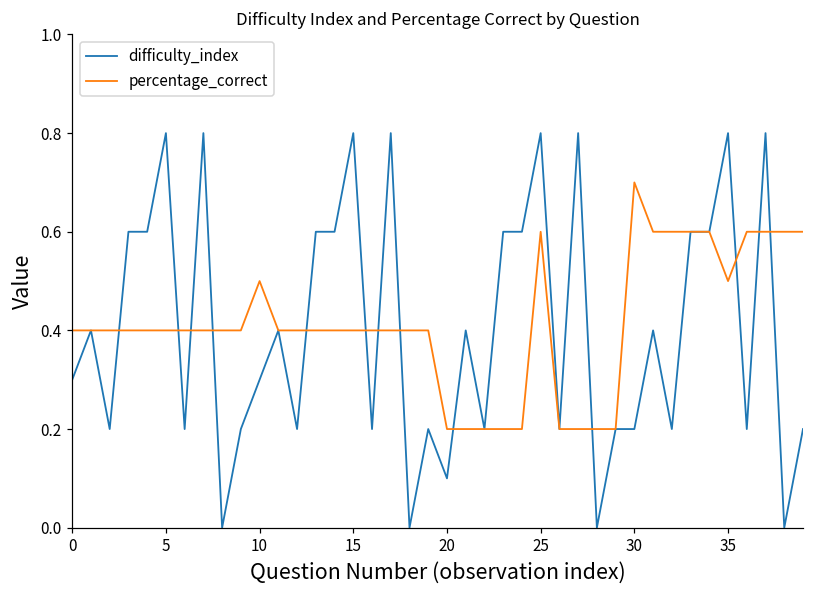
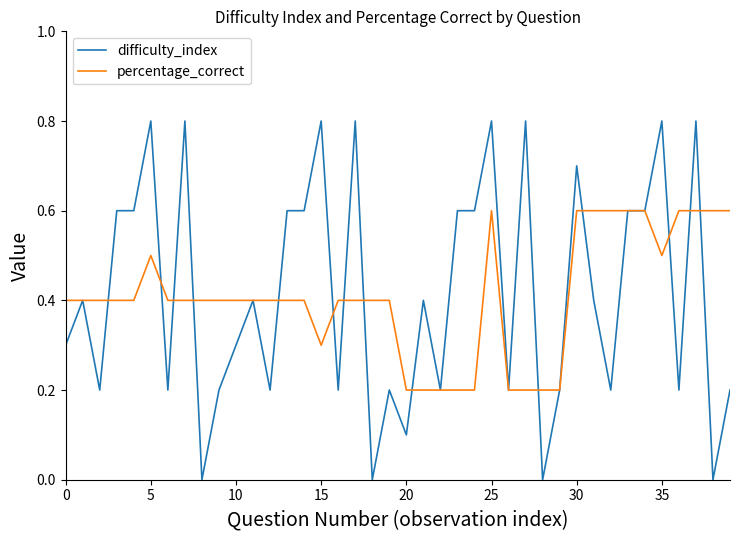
percentage_correct, 5: 0.4 -> 0.5
percentage_correct, 10: 0.5 -> 0.4
percentage_correct, 15: 0.4 -> 0.3
difficulty_index, 30: 0.2 -> 0.7
percentage_correct, 30: 0.7 -> 0.6
